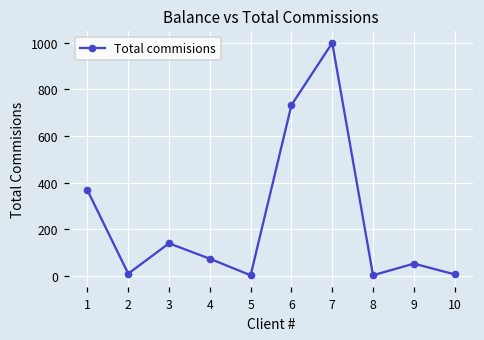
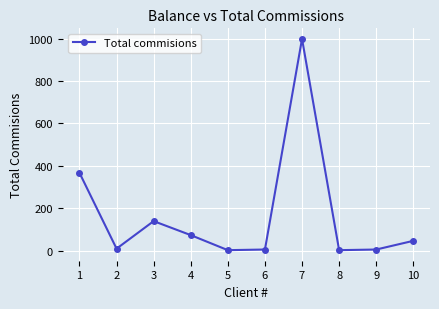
6: 730 -> 10
9: 50 -> 10
10: 10 -> 50
